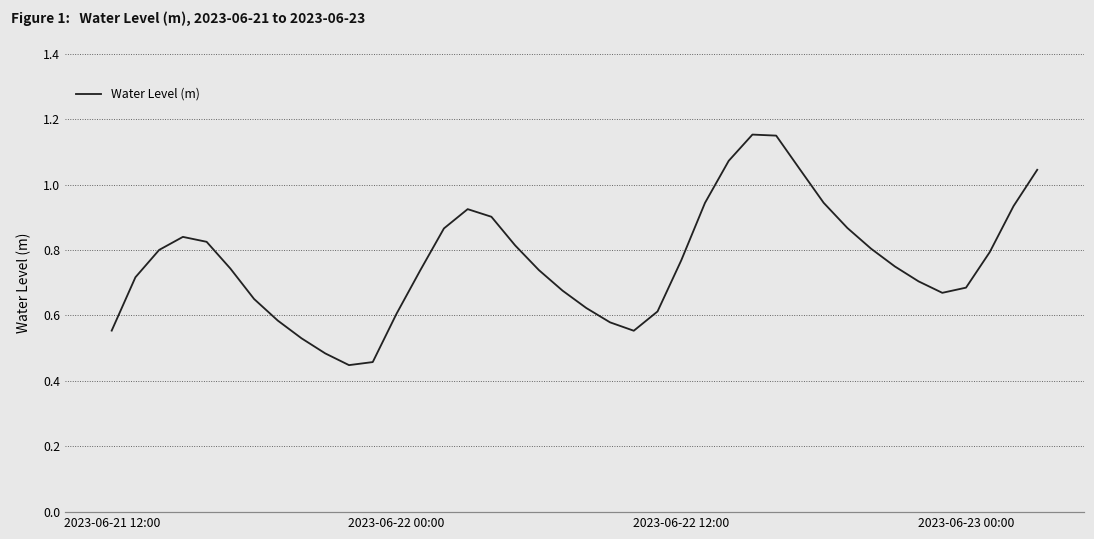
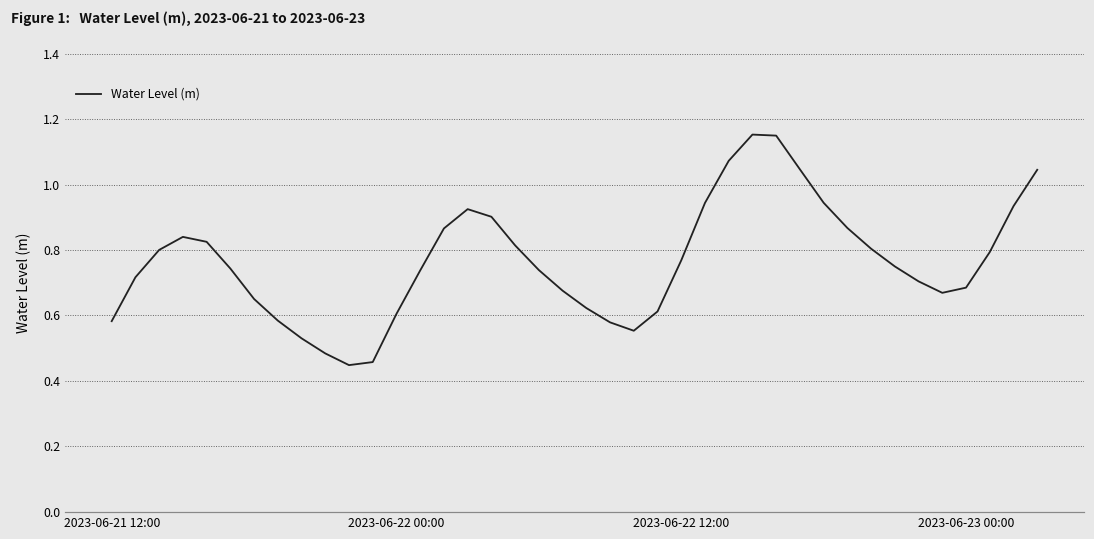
2023-06-21 12:00: 0.55 -> 0.58
